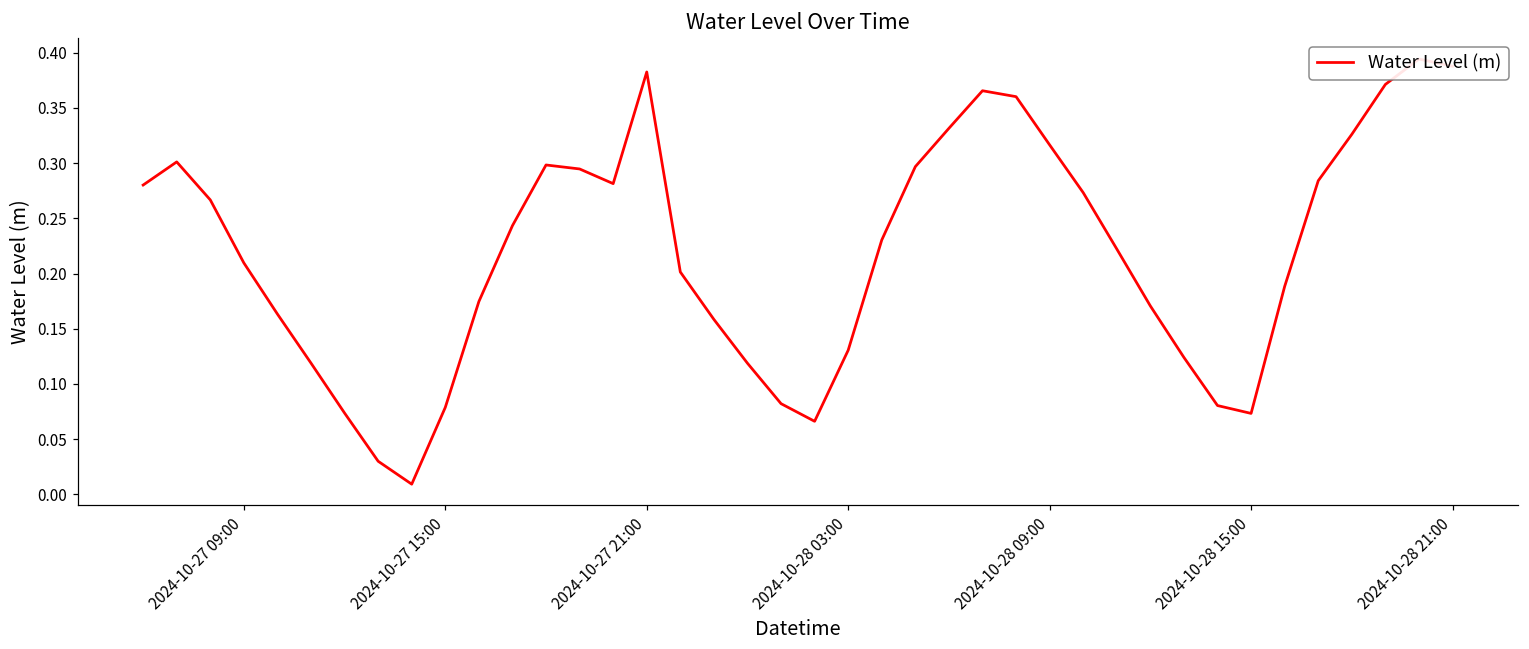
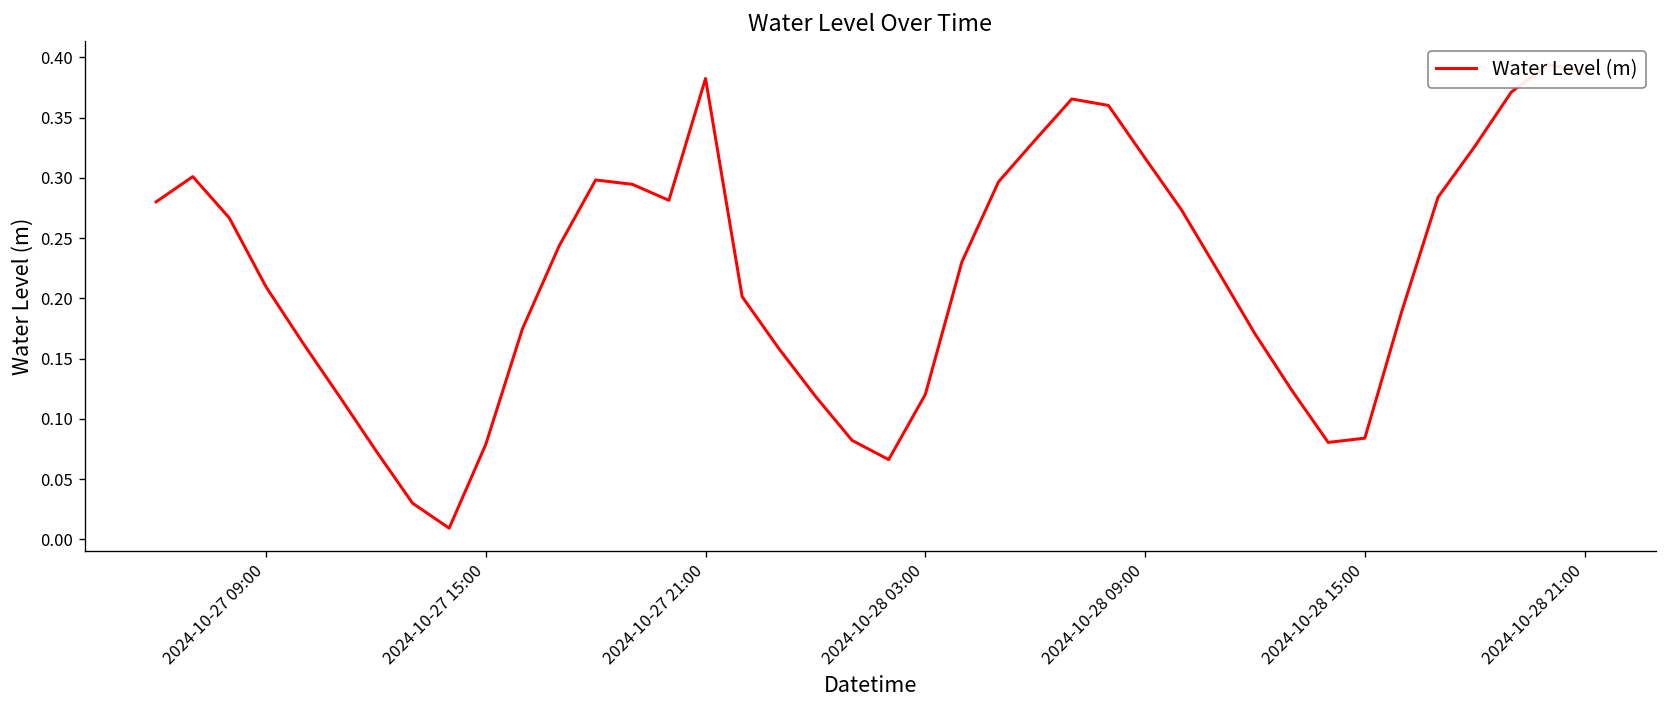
2024-10-28 03:00: 0.131 -> 0.120
2024-10-28 15:00: 0.073 -> 0.084
